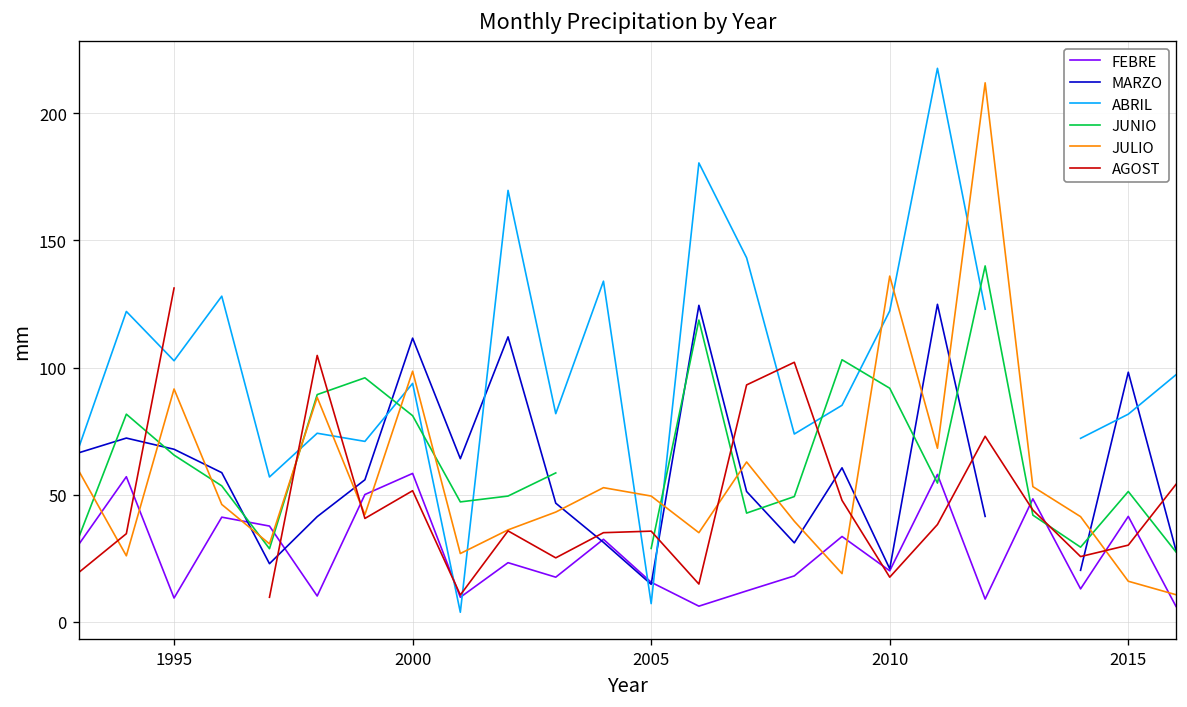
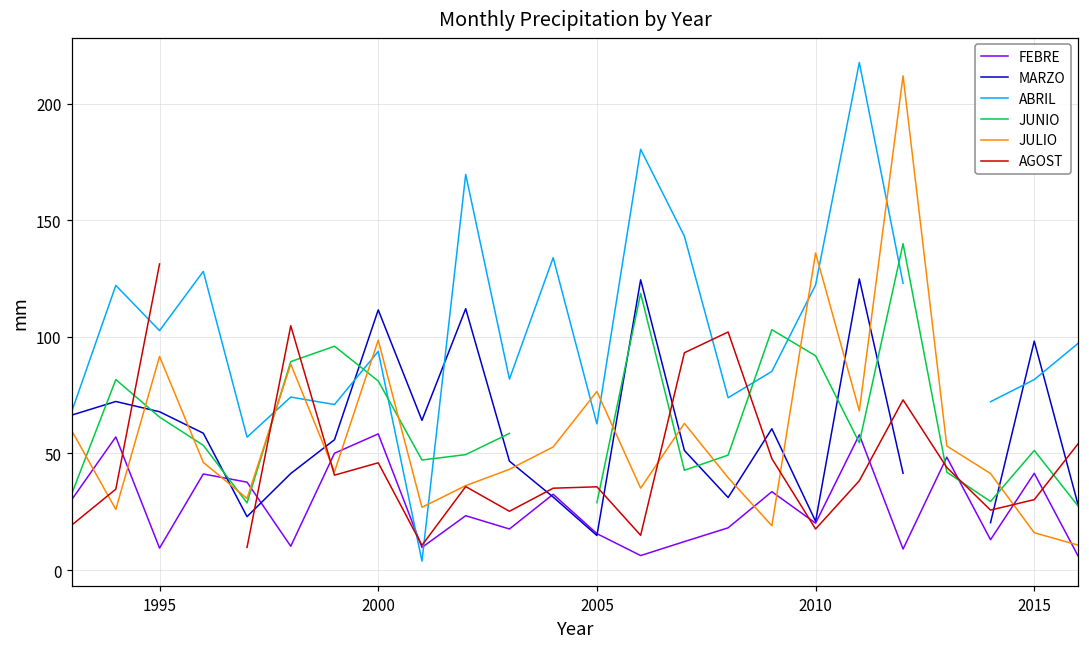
AGOST, 2000: 52 -> 46
ABRIL, 2005: 7 -> 63
JULIO, 2005: 50 -> 77
